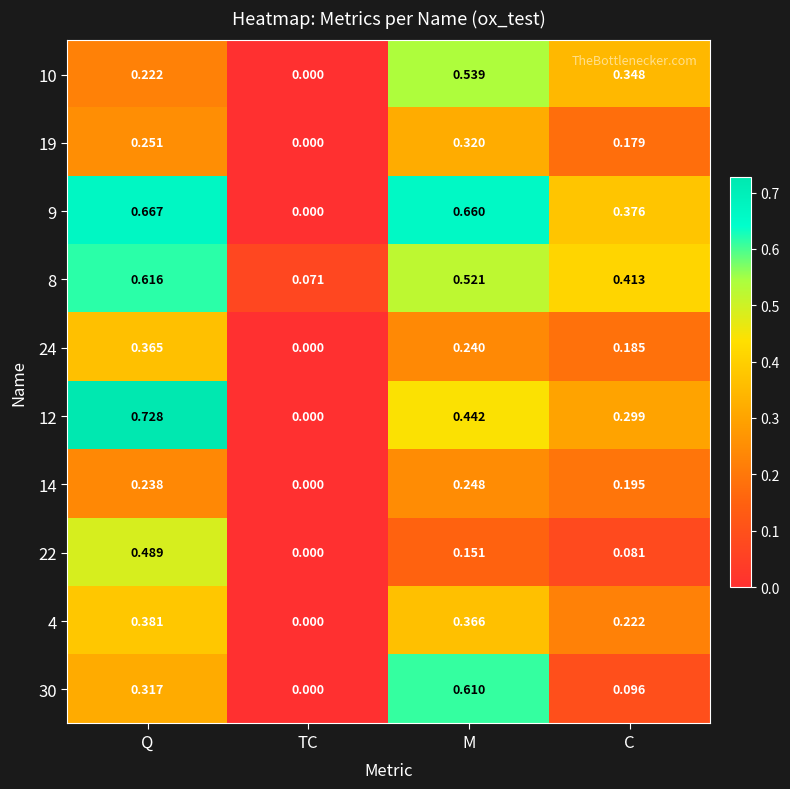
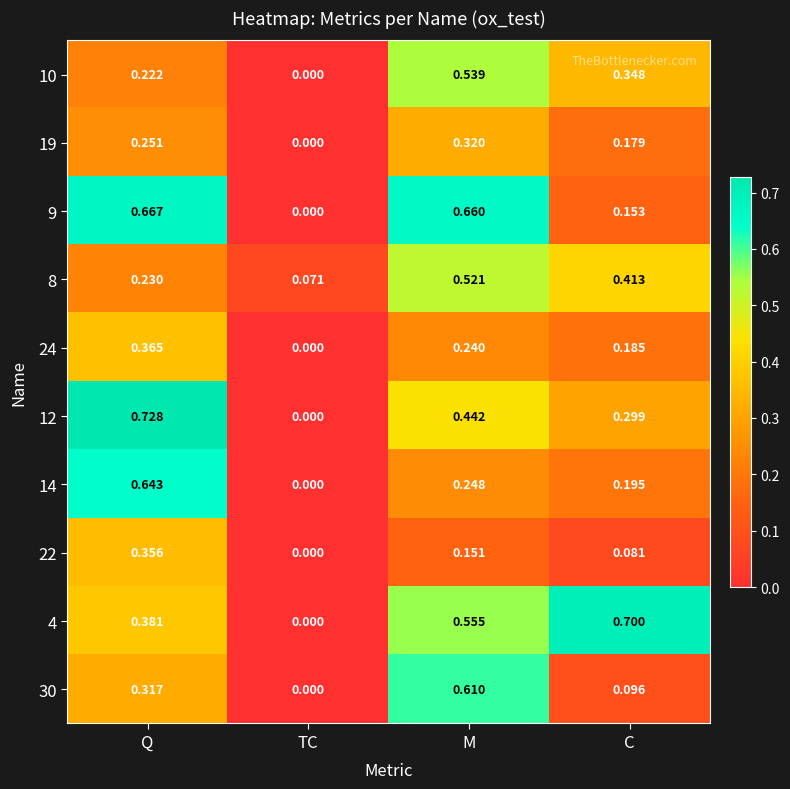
9, C: 0.376 -> 0.153
8, Q: 0.616 -> 0.230
14, Q: 0.238 -> 0.643
22, Q: 0.489 -> 0.356
4, M: 0.366 -> 0.555
4, C: 0.222 -> 0.700
